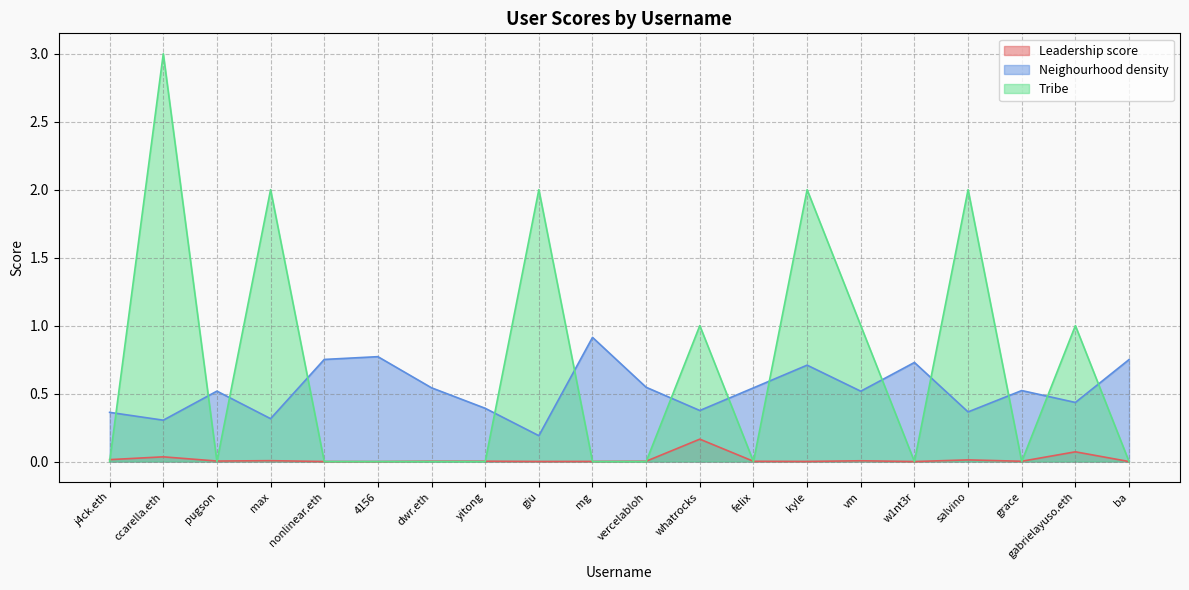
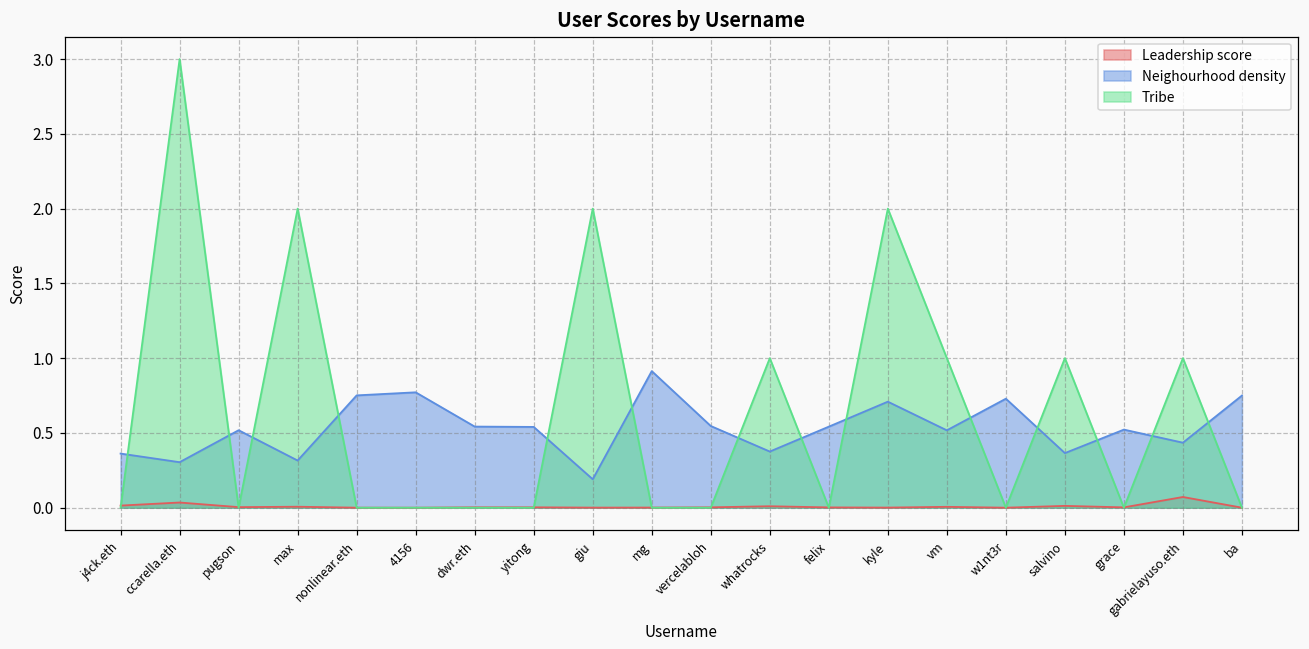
Neighourhood density, yitong: 0.39 -> 0.54
Leadership score, whatrocks: 0.16 -> 0.01
Tribe, salvino: 2 -> 1
